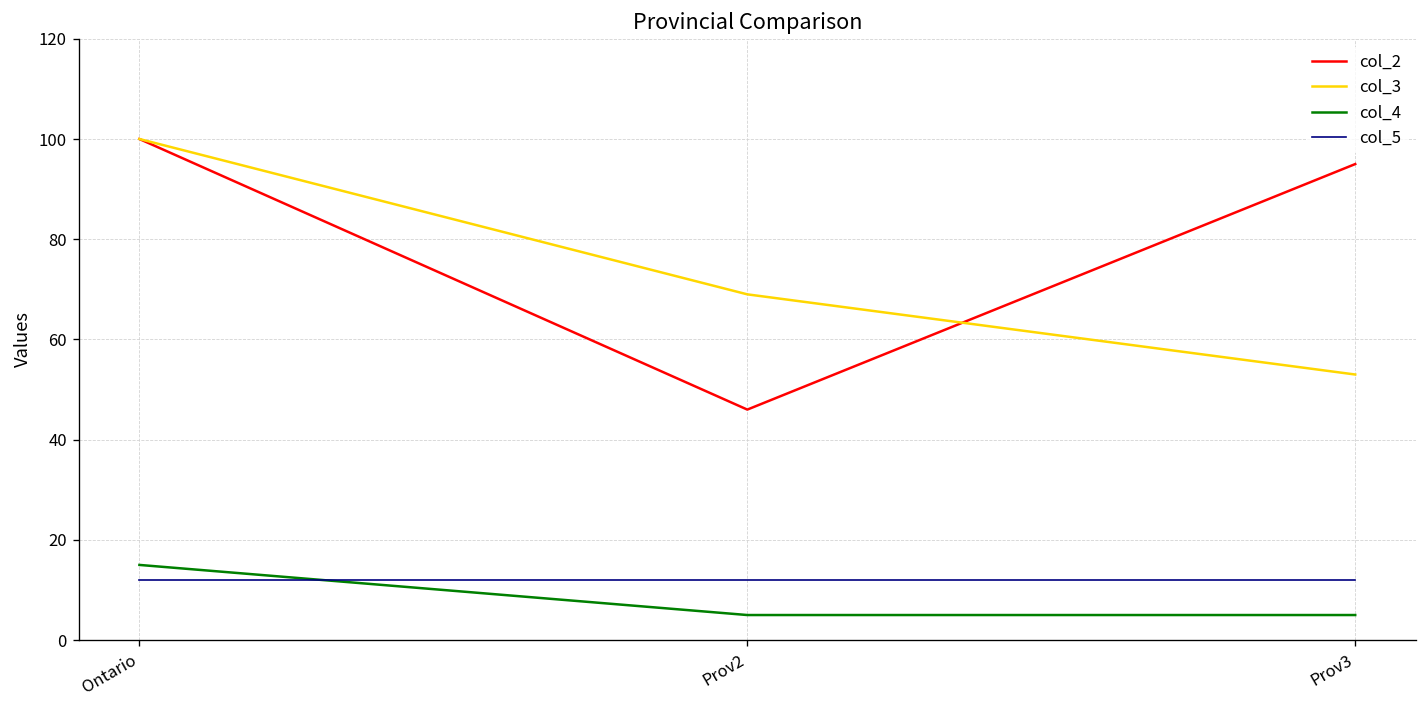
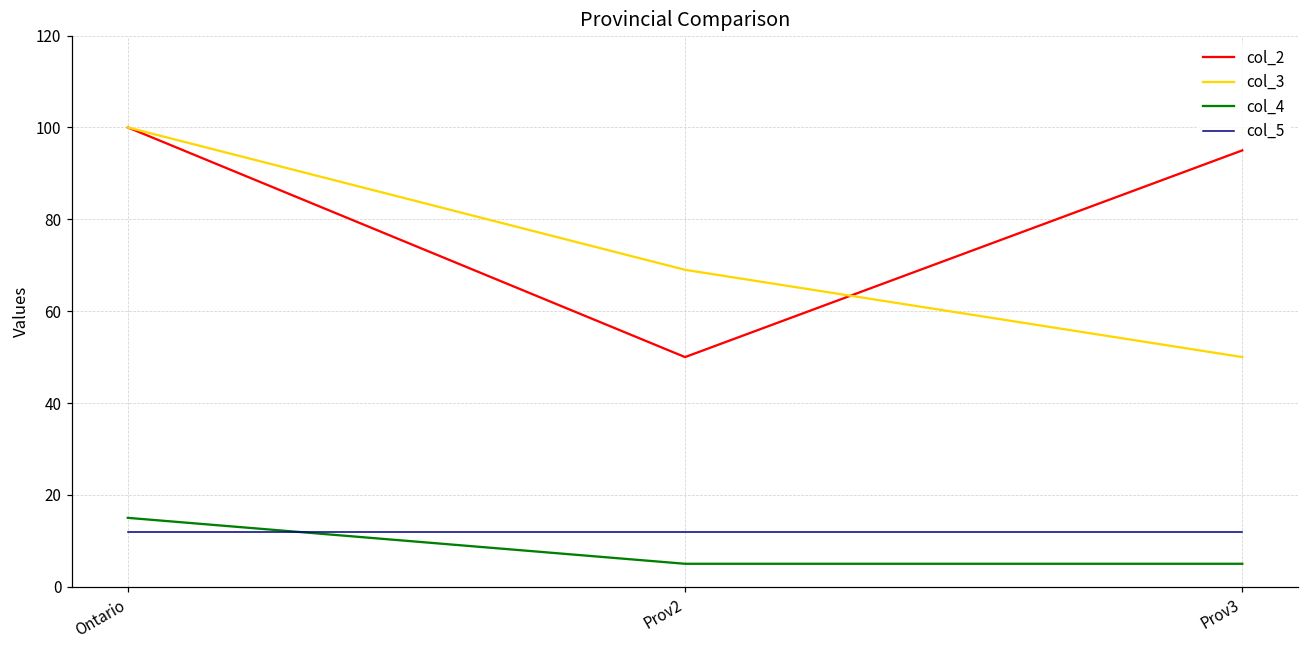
col_2, Prov2: 46 -> 50
col_3, Prov3: 53 -> 50
